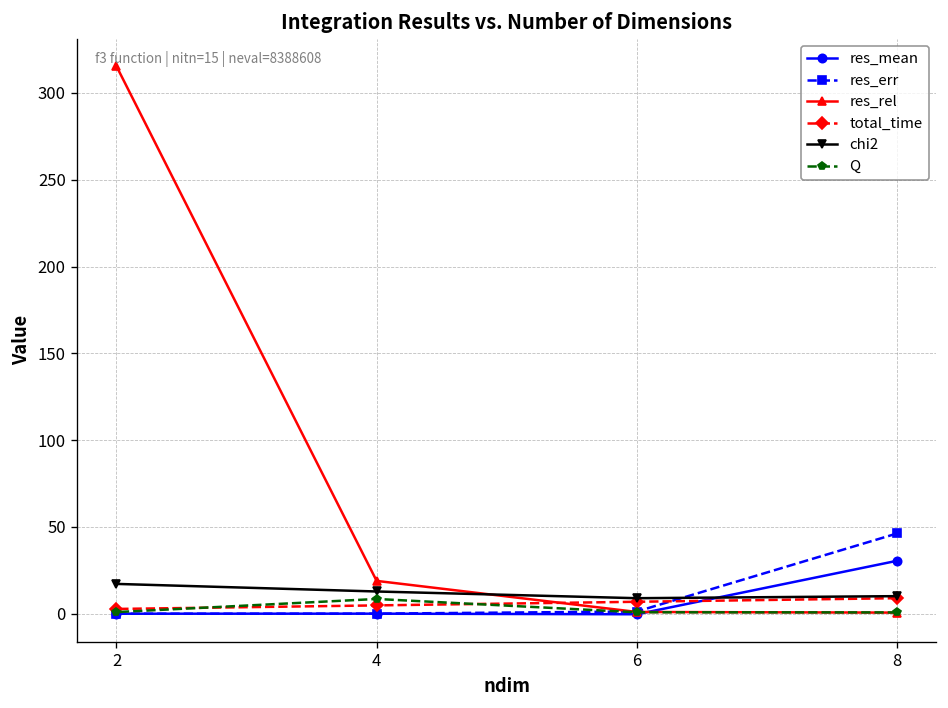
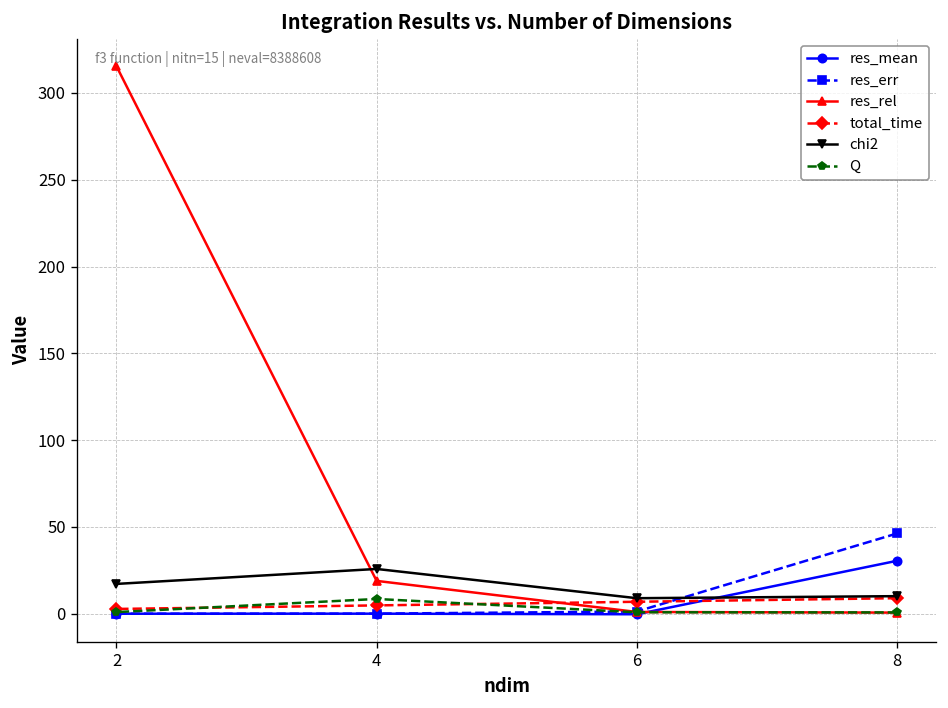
chi2, 4: 13 -> 26
